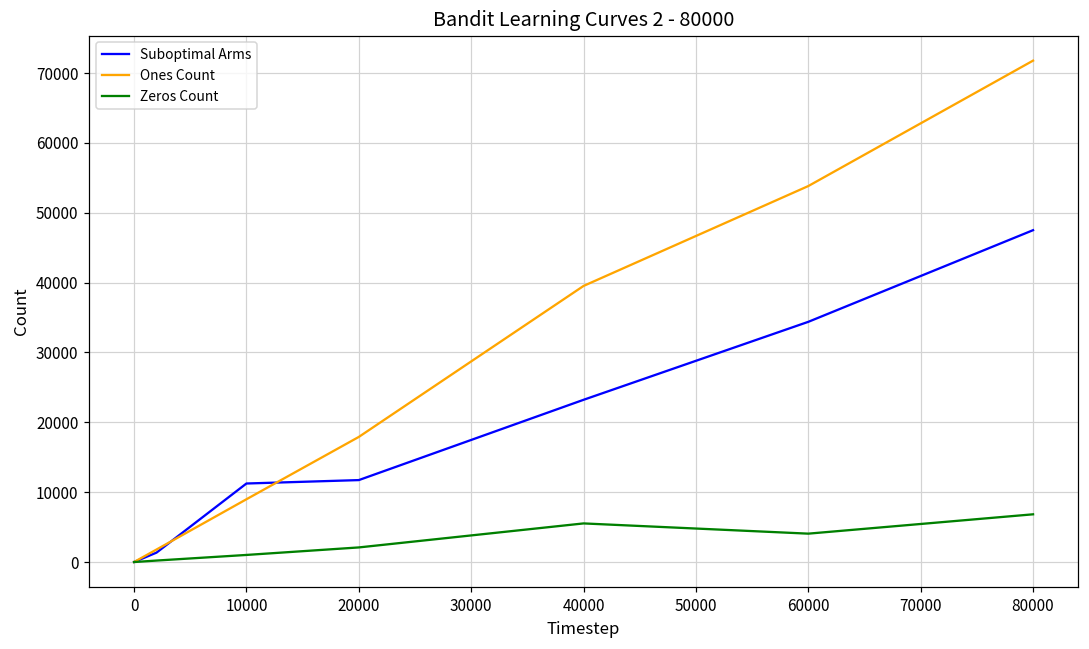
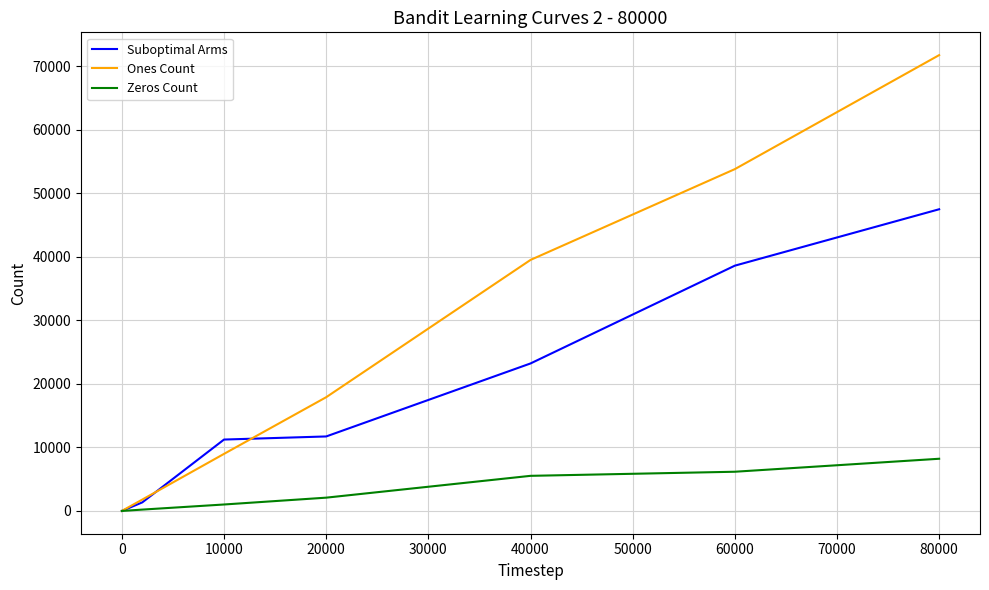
Suboptimal Arms, 60000: 34000 -> 39000
Zeros Count, 60000: 4000 -> 6000
Zeros Count, 80000: 7000 -> 8000
